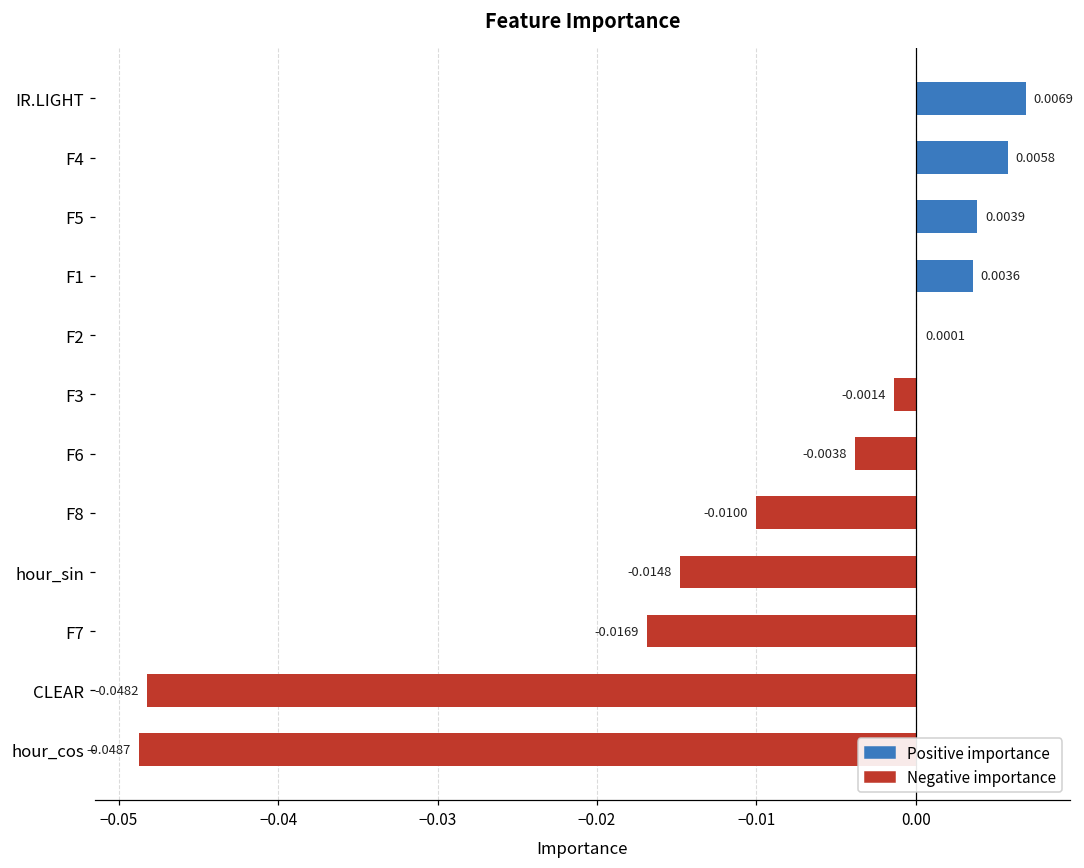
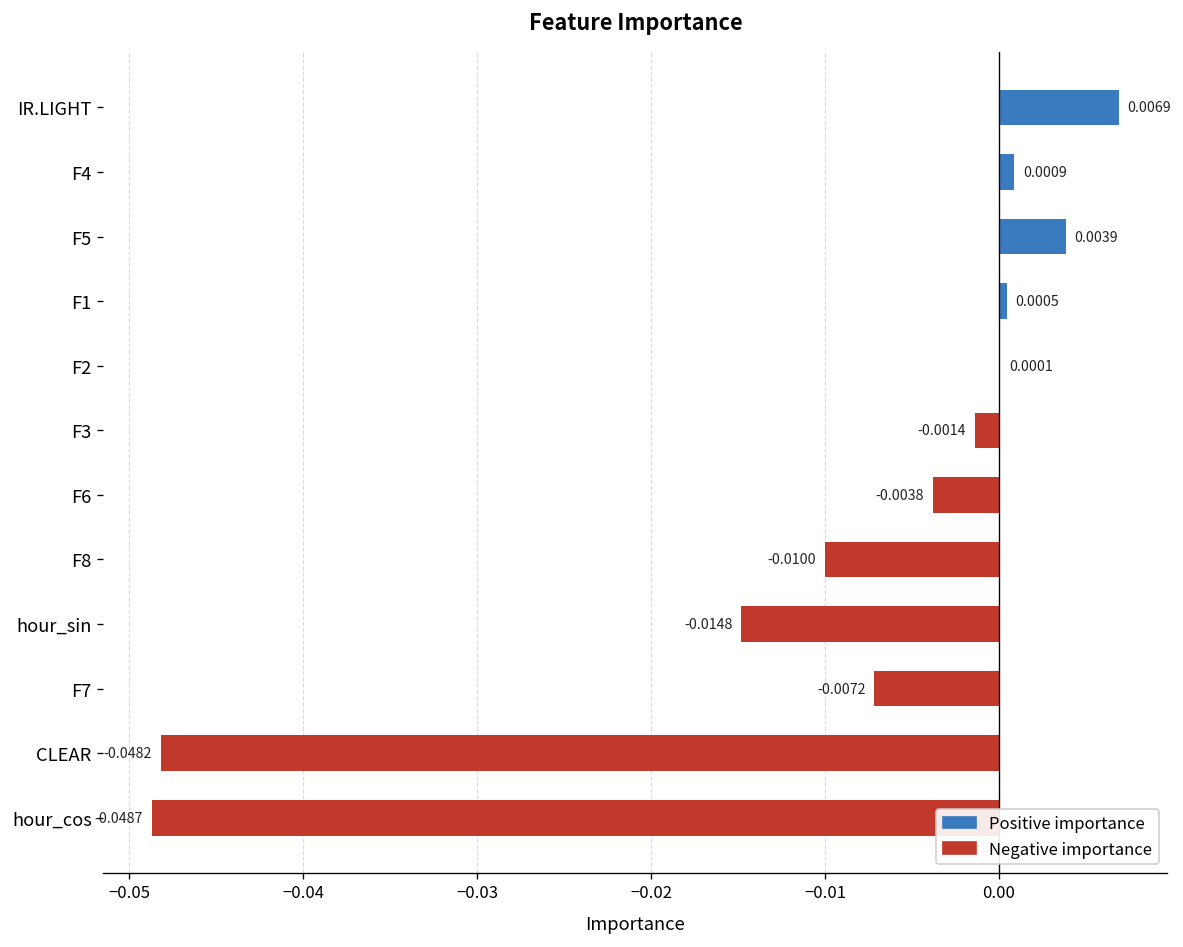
F4: 0.0058 -> 0.0009
F1: 0.0036 -> 0.0005
F7: -0.0169 -> -0.0072
